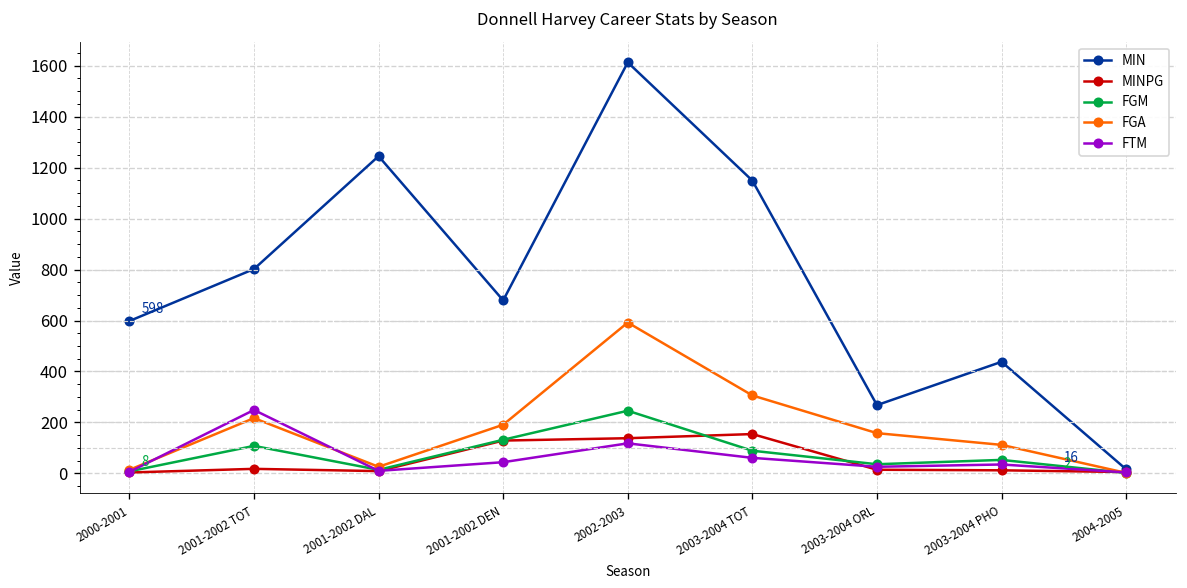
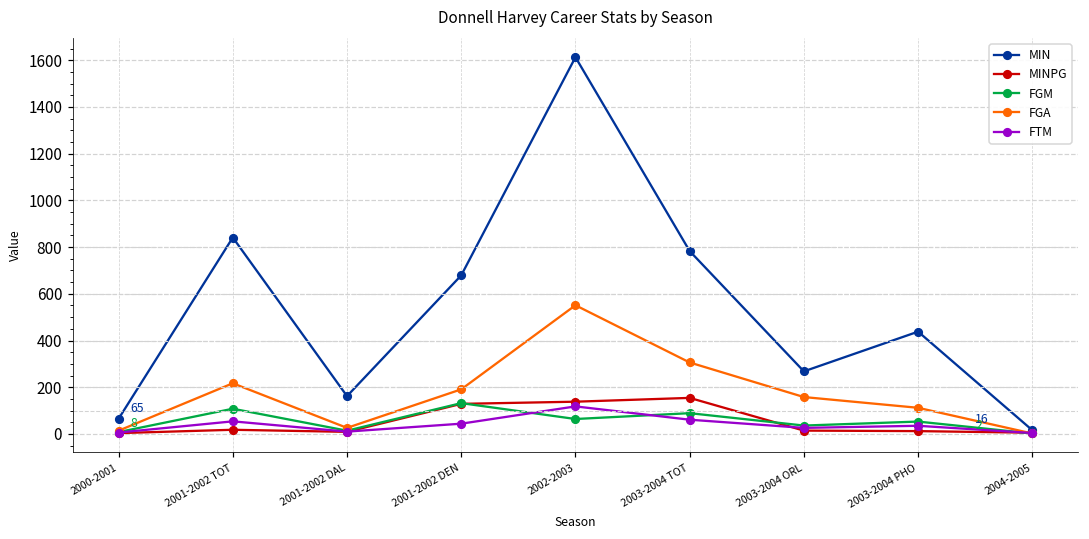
MIN, 2000-2001: 598 -> 65
MIN, 2001-2002 TOT: 800 -> 840
FTM, 2001-2002 TOT: 250 -> 50
MIN, 2001-2002 DAL: 1250 -> 160
FGM, 2002-2003: 250 -> 60
FGA, 2002-2003: 590 -> 550
MIN, 2003-2004 TOT: 1150 -> 780
